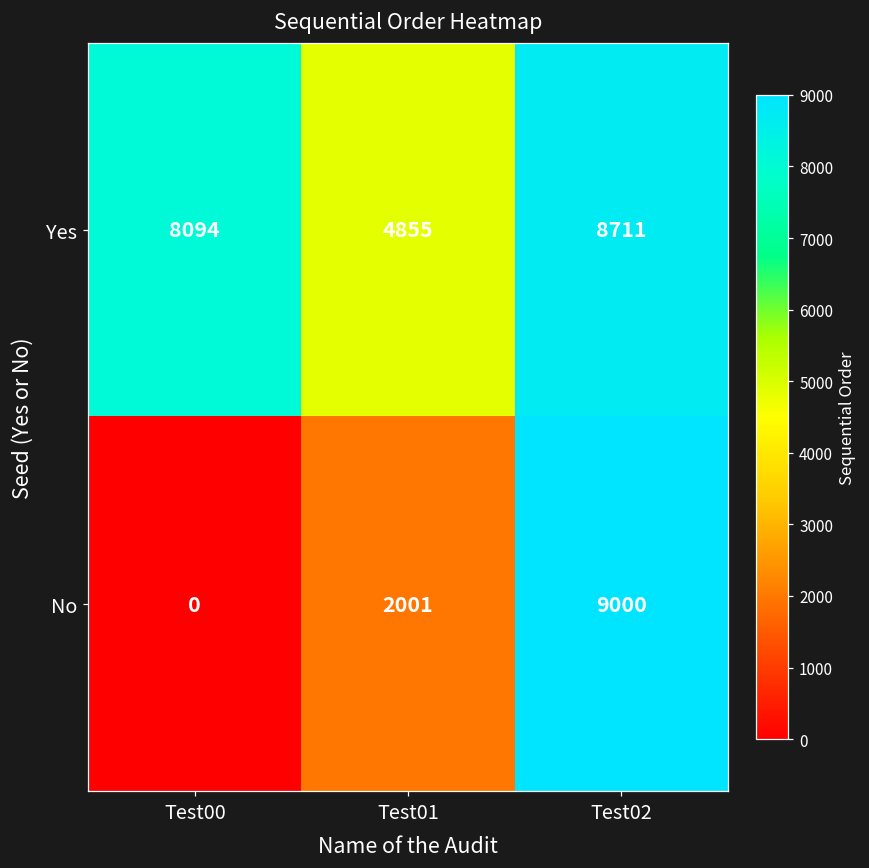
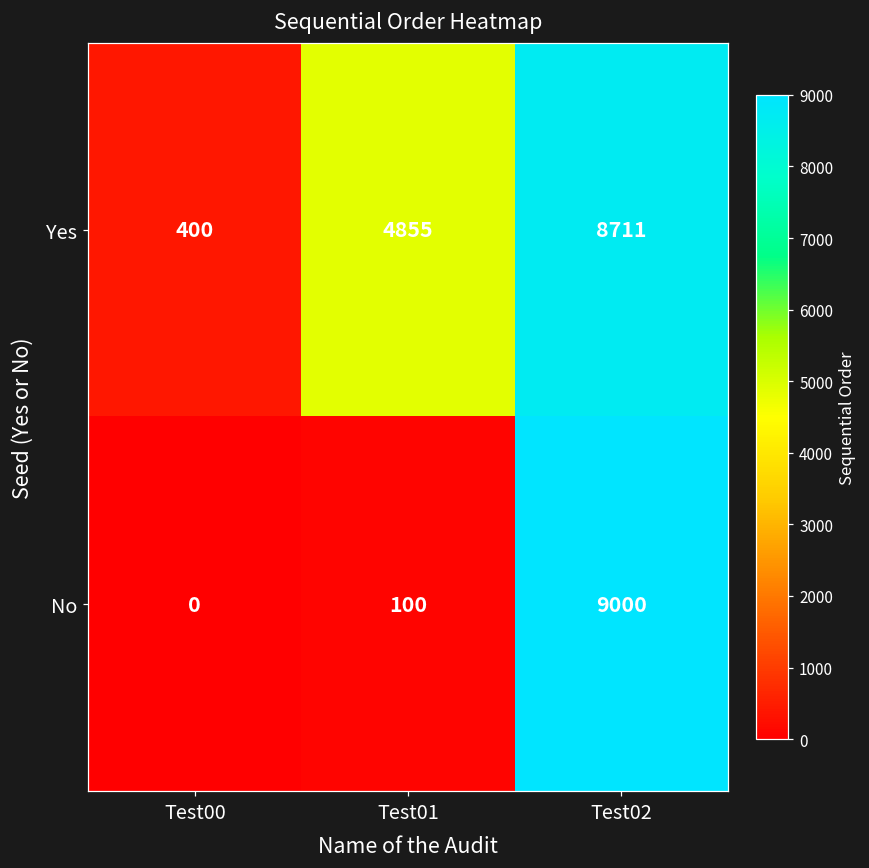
Yes, Test00: 8094 -> 400
No, Test01: 2001 -> 100
